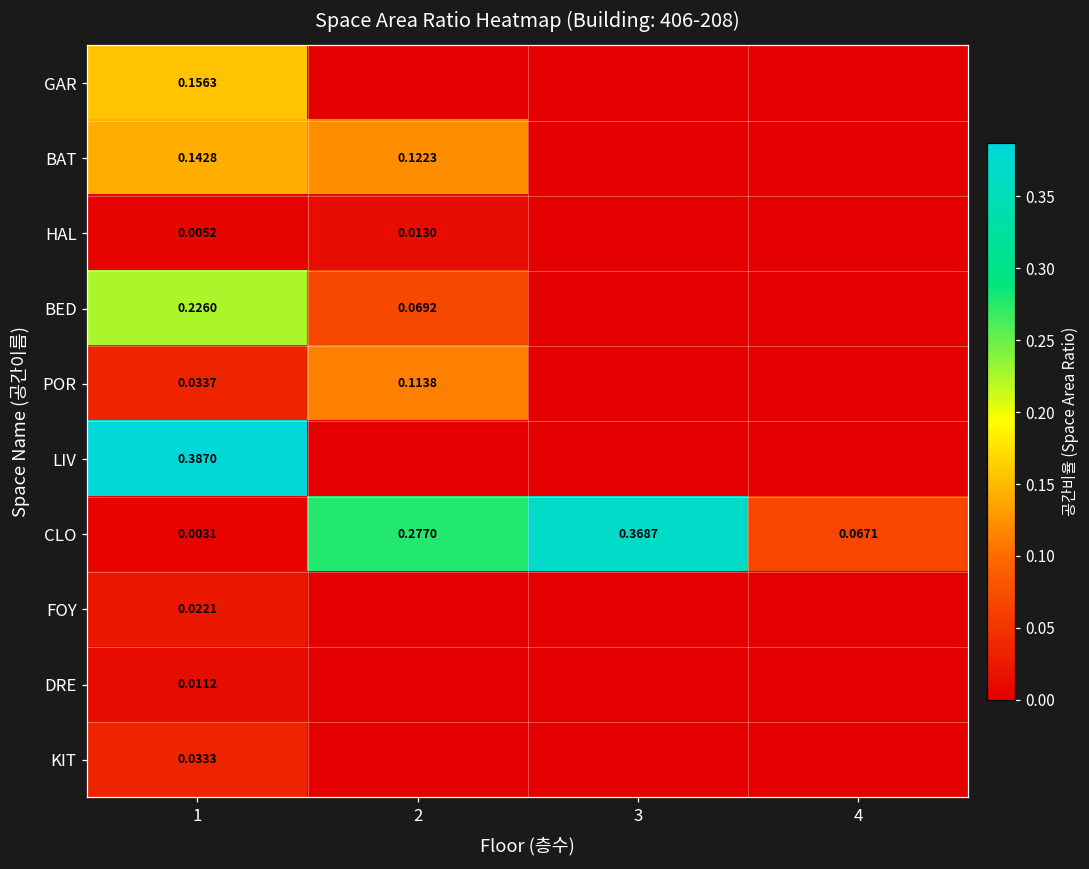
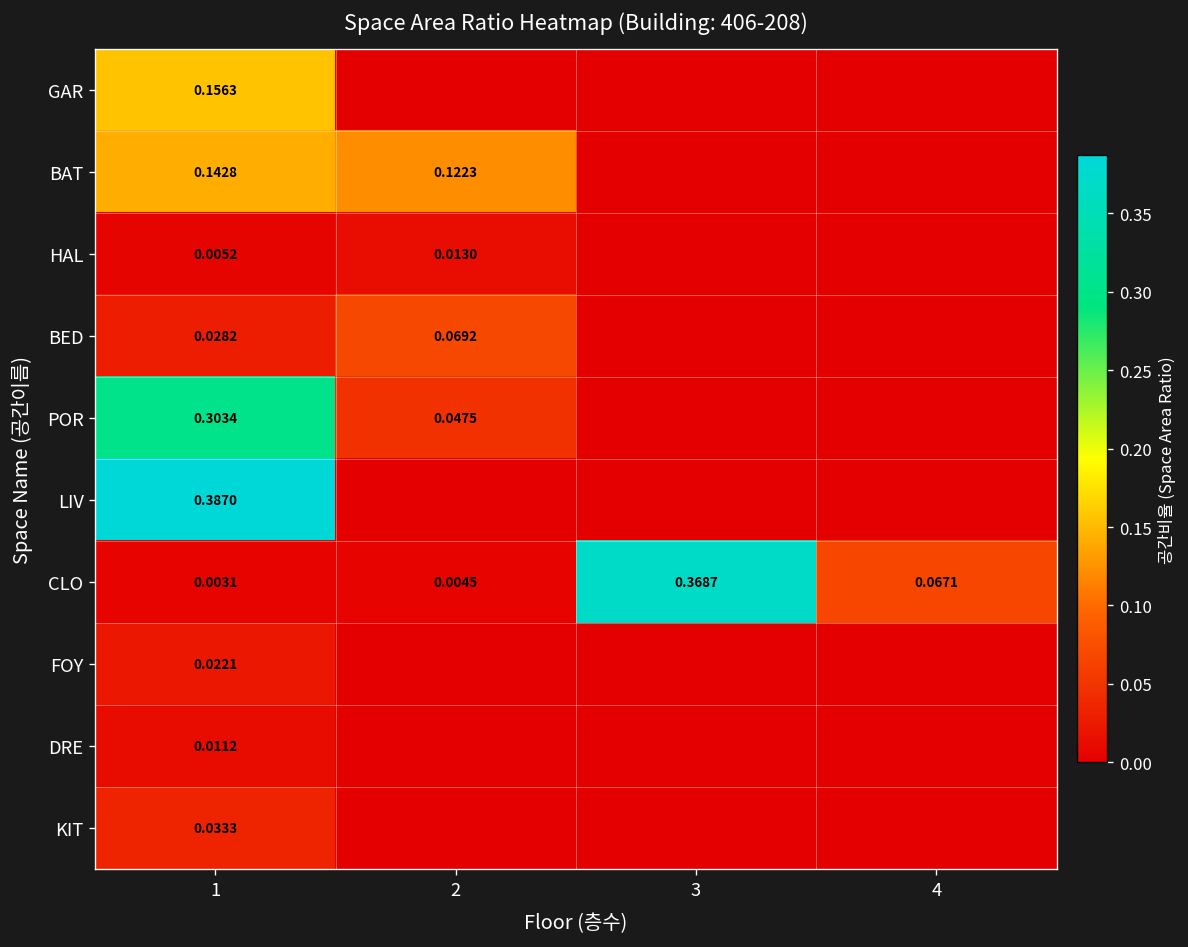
BED, 1: 0.2260 -> 0.0282
POR, 1: 0.0337 -> 0.3034
POR, 2: 0.1138 -> 0.0475
CLO, 2: 0.2770 -> 0.0045
